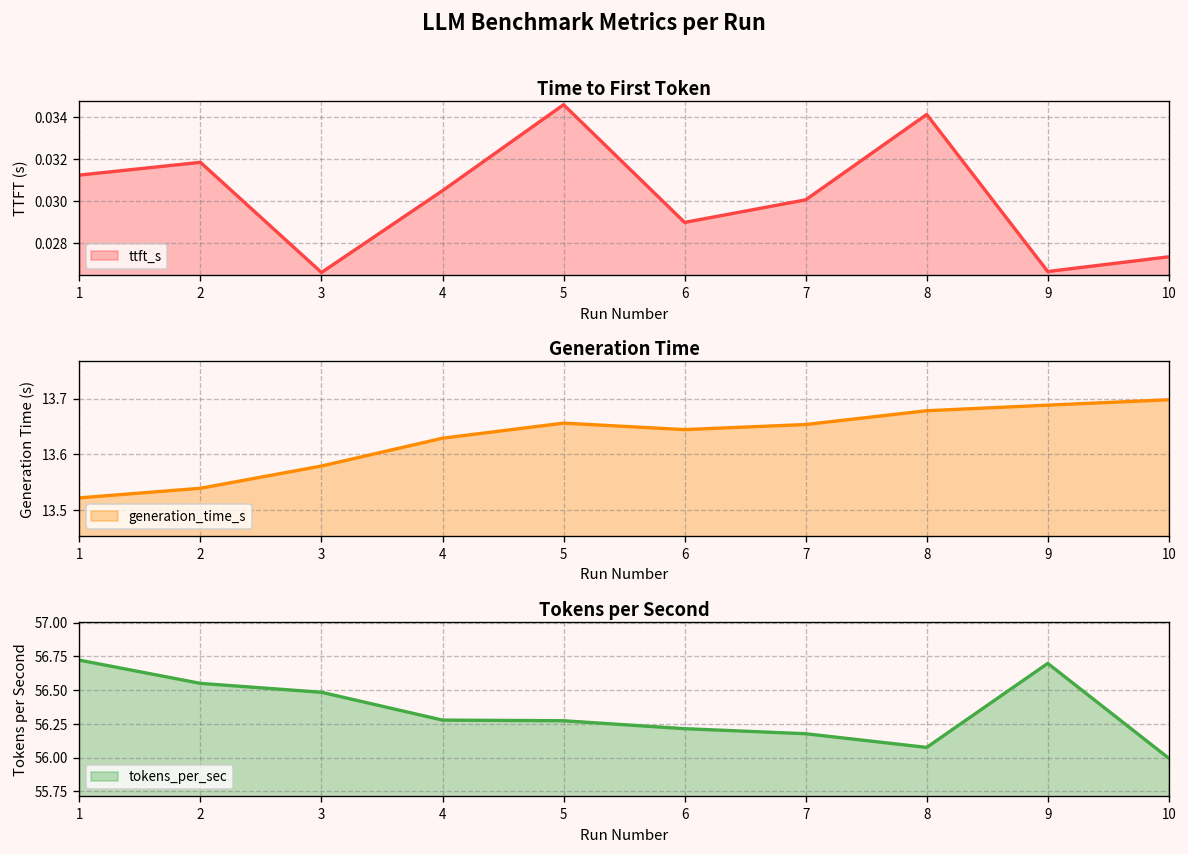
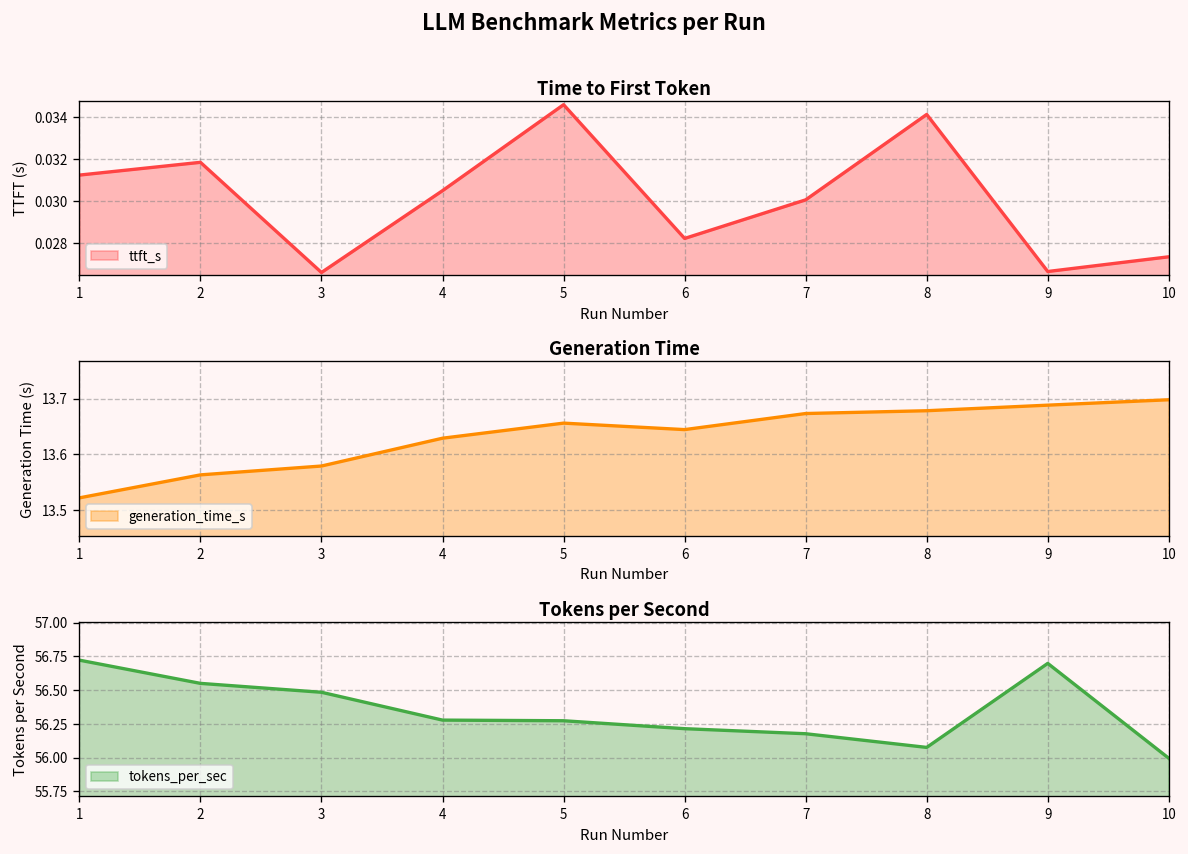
Time to First Token, 6: 0.0290 -> 0.0282
Generation Time, 2: 13.54 -> 13.56
Generation Time, 7: 13.65 -> 13.67
